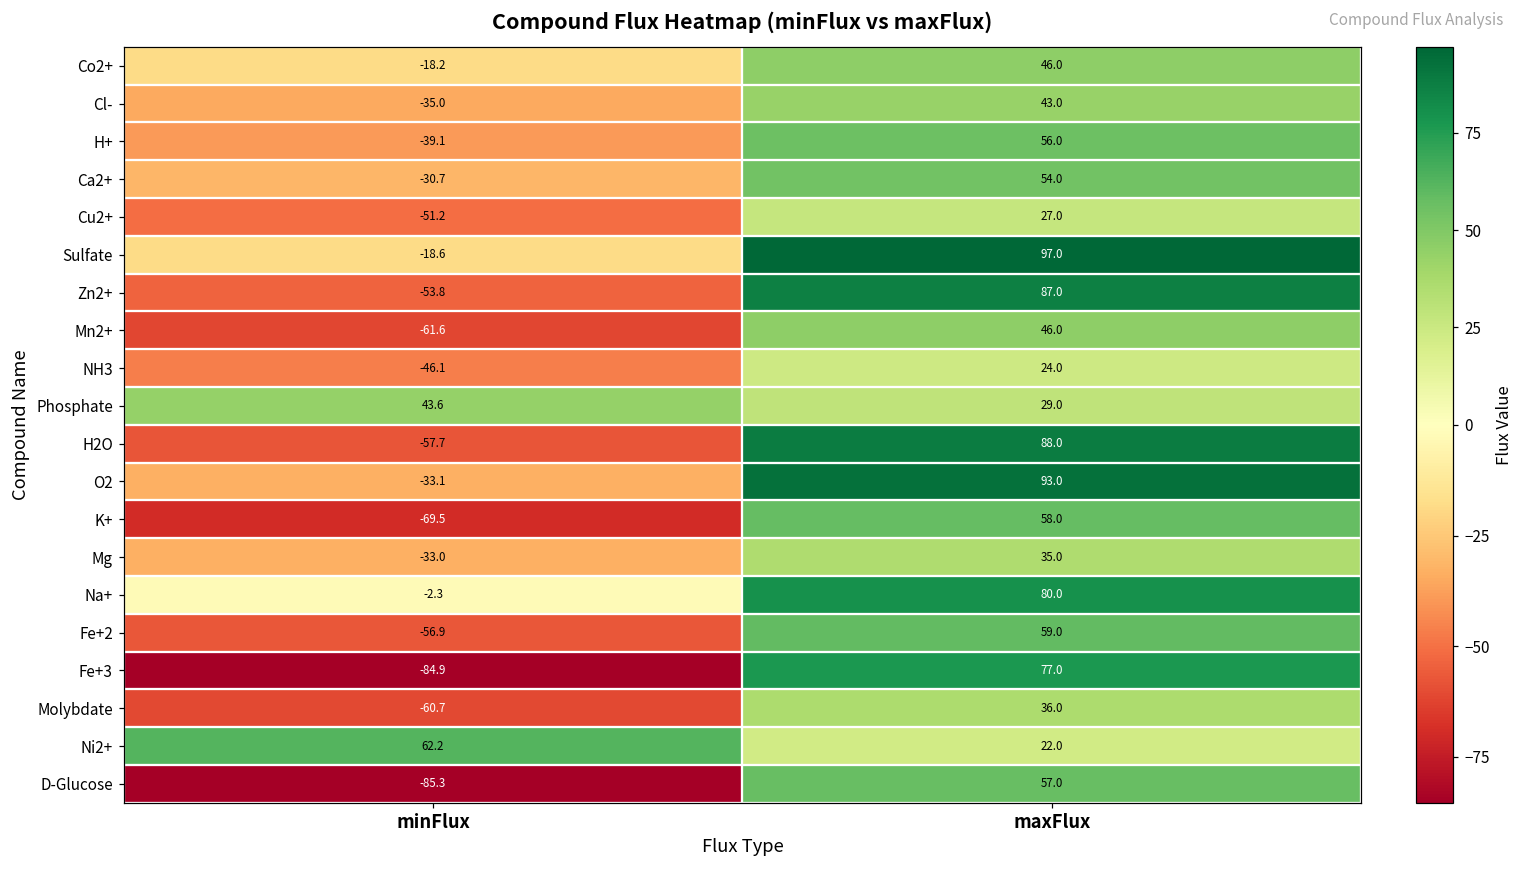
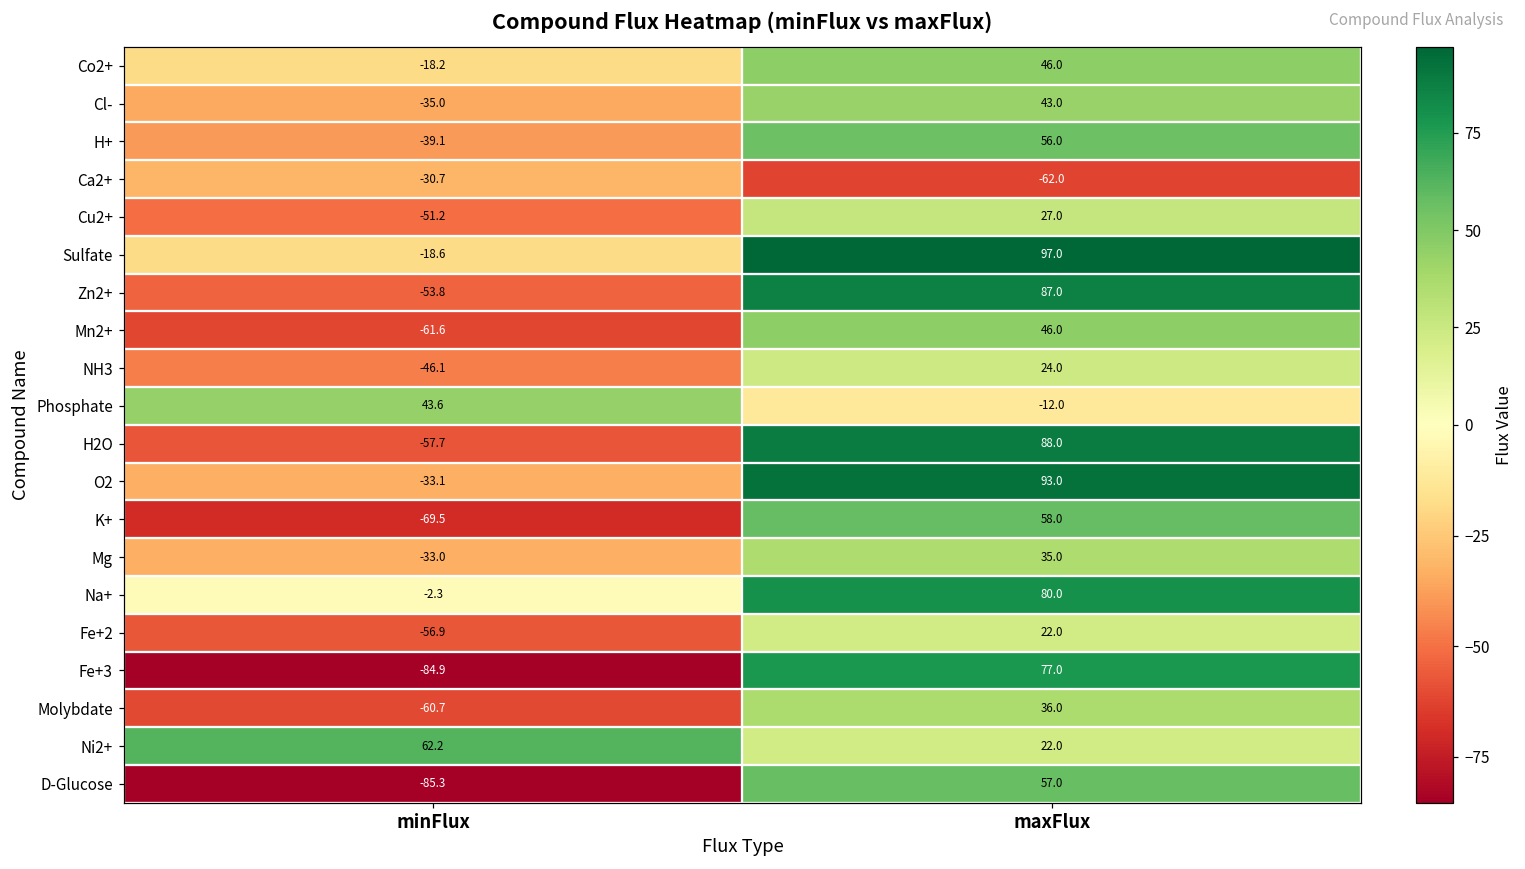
Ca2+, maxFlux: 54.0 -> -62.0
Phosphate, maxFlux: 29.0 -> -12.0
Fe+2, maxFlux: 59.0 -> 22.0
